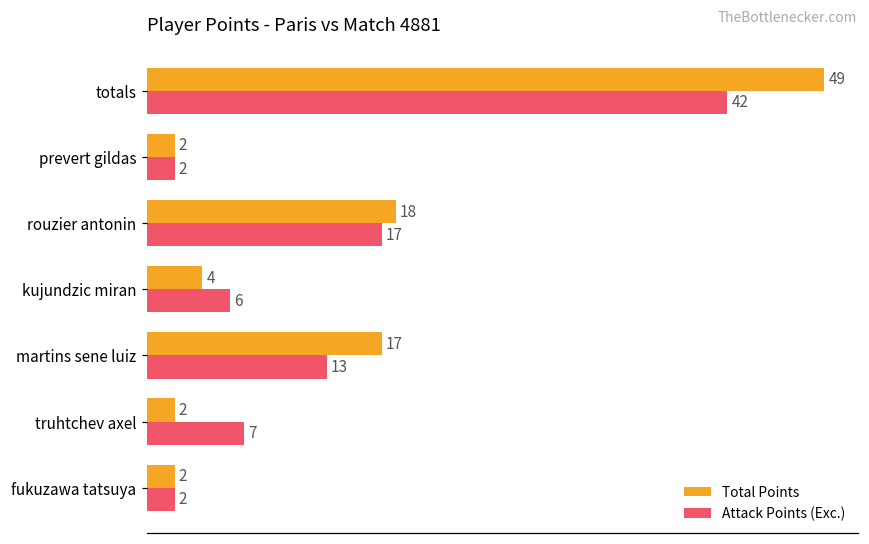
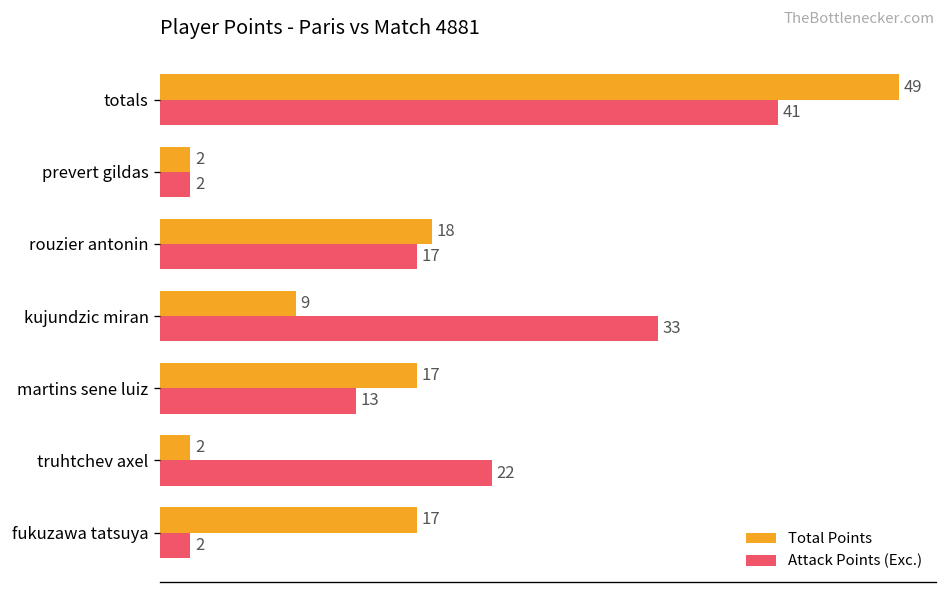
Attack Points (Exc.), totals: 42 -> 41
Total Points, kujundzic miran: 4 -> 9
Attack Points (Exc.), kujundzic miran: 6 -> 33
Attack Points (Exc.), truhtchev axel: 7 -> 22
Total Points, fukuzawa tatsuya: 2 -> 17
